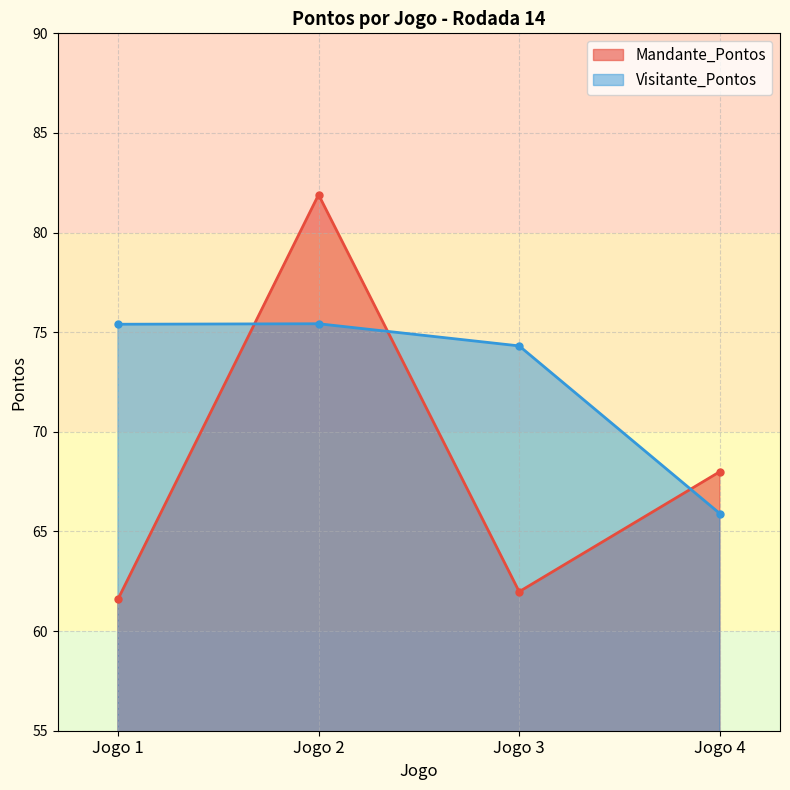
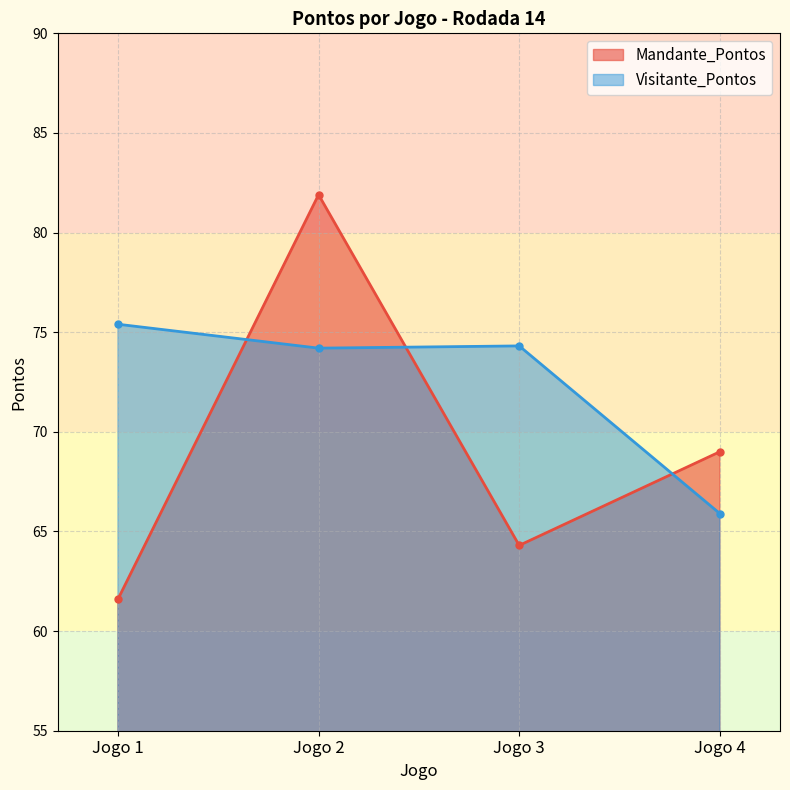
Visitante_Pontos, Jogo 2: 75.4 -> 74.2
Mandante_Pontos, Jogo 3: 62.0 -> 64.3
Mandante_Pontos, Jogo 4: 68 -> 69
